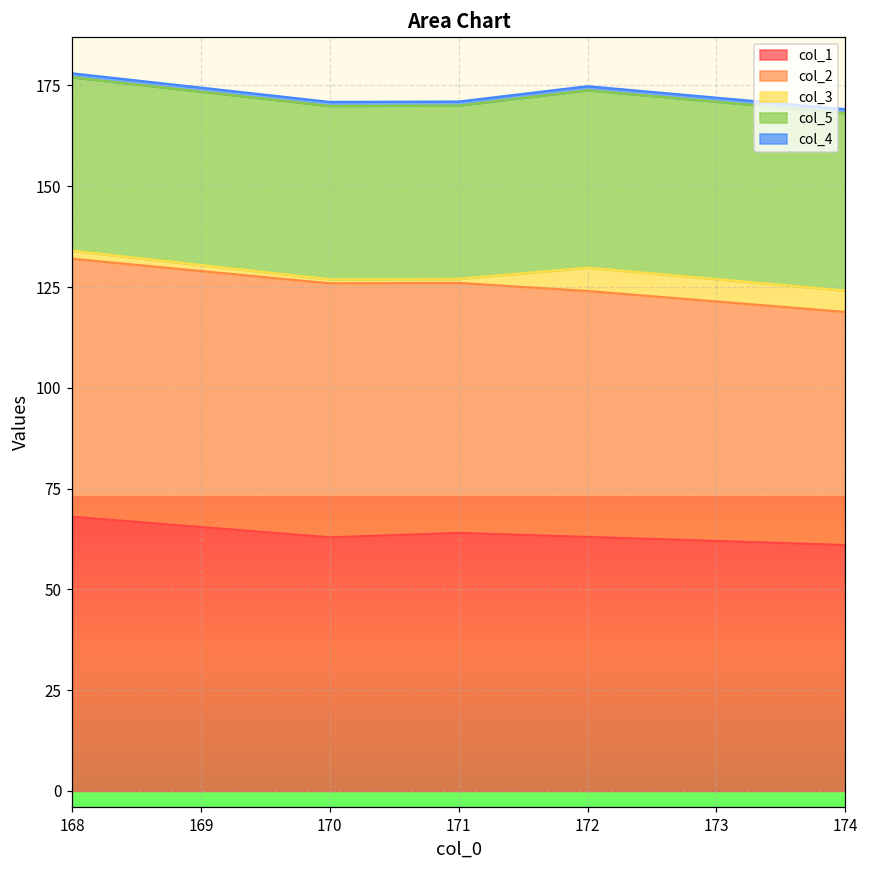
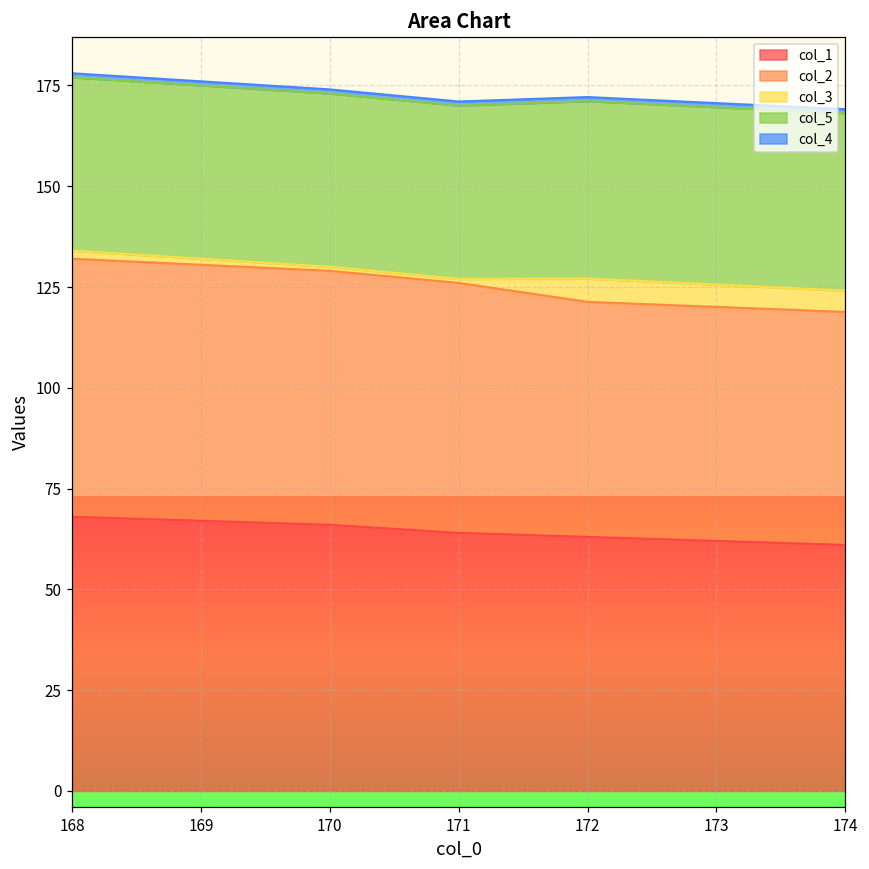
col_1, 170: 63 -> 66
col_2, 172: 61 -> 58
